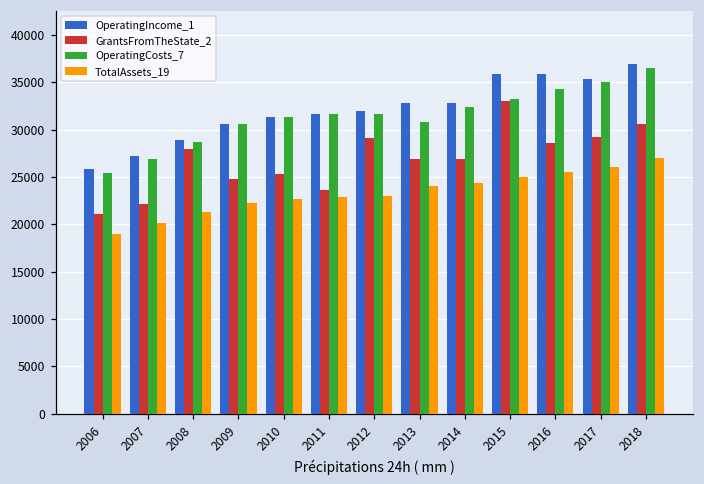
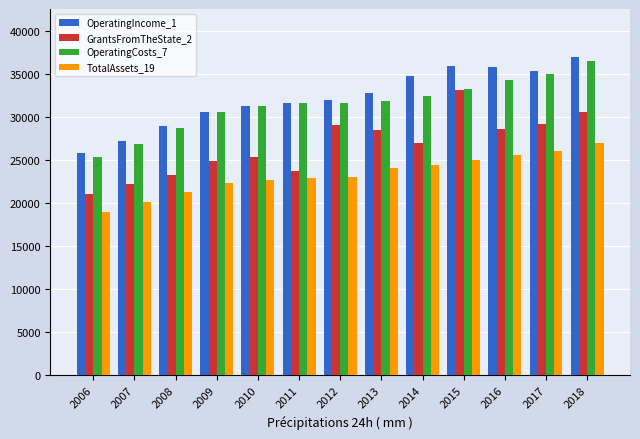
GrantsFromTheState_2, 2008: 28000 -> 23000
GrantsFromTheState_2, 2013: 27000 -> 28000
OperatingCosts_7, 2013: 31000 -> 32000
OperatingIncome_1, 2014: 33000 -> 35000
